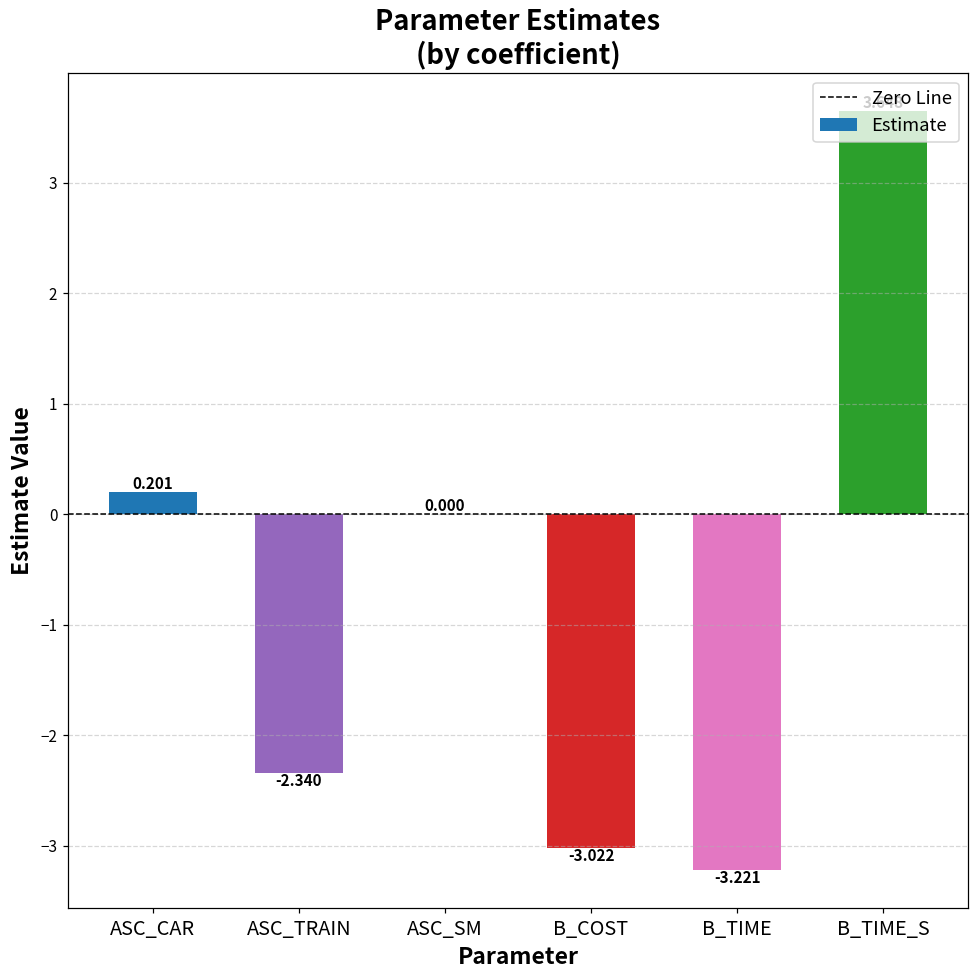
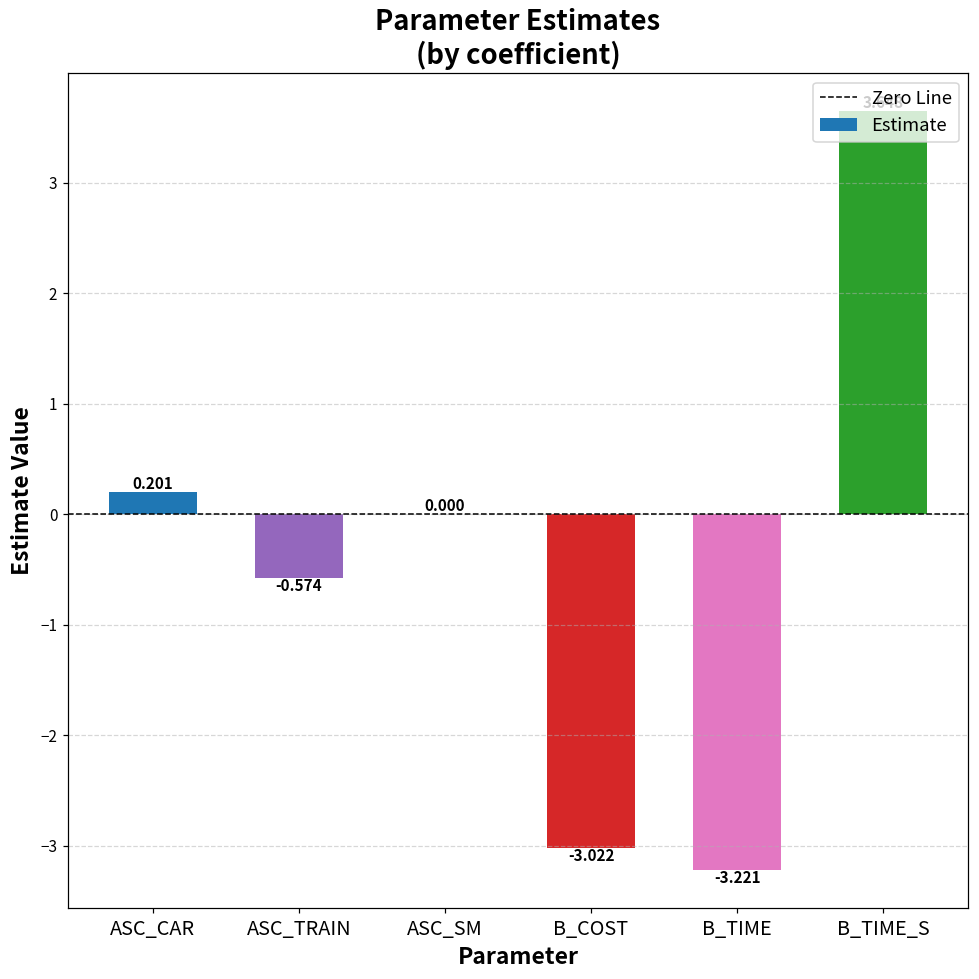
ASC_TRAIN: -2.340 -> -0.574
